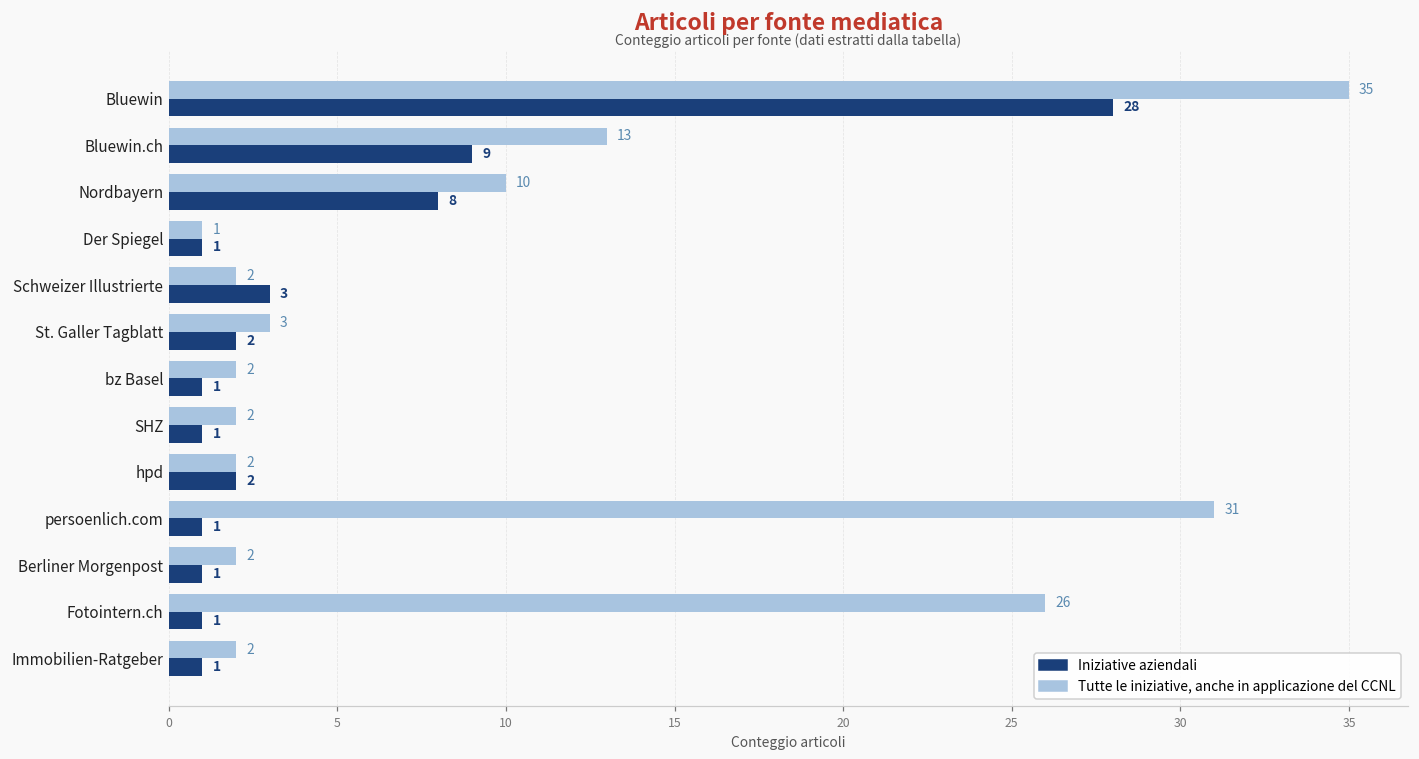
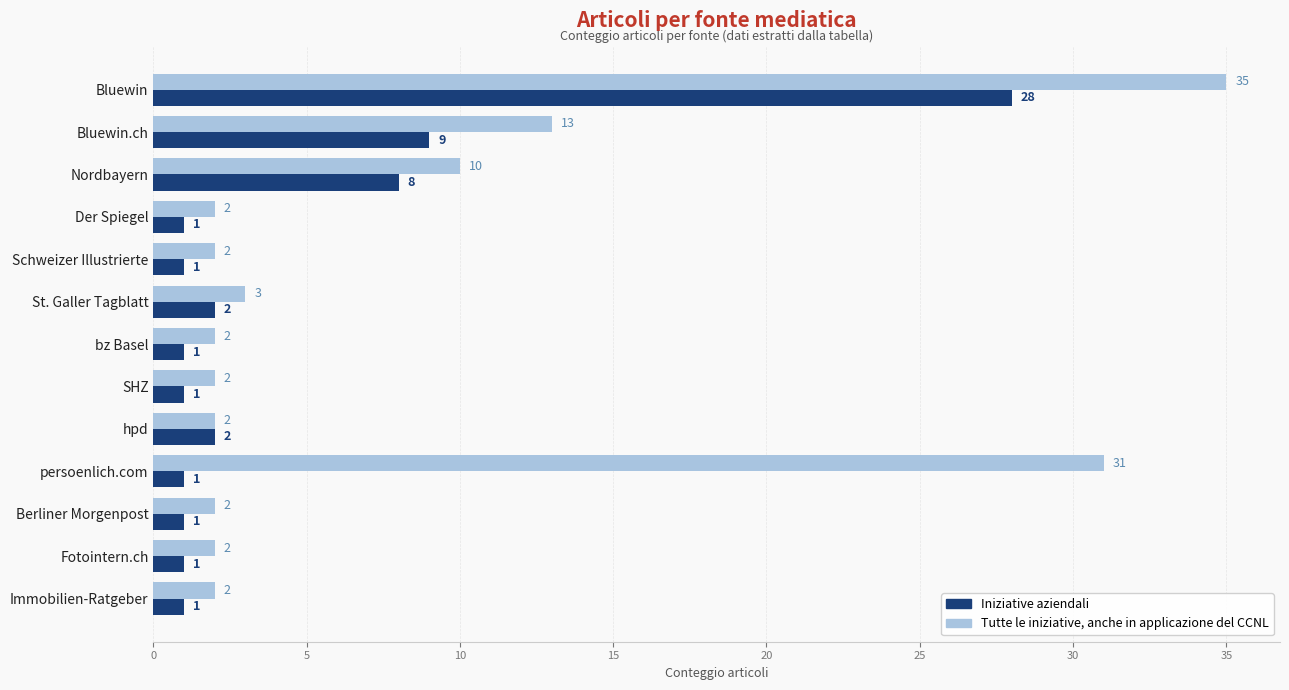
Tutte le iniziative, anche in applicazione del CCNL, Der Spiegel: 1 -> 2
Iniziative aziendali, Schweizer Illustrierte: 3 -> 1
Tutte le iniziative, anche in applicazione del CCNL, Fotointern.ch: 26 -> 2
